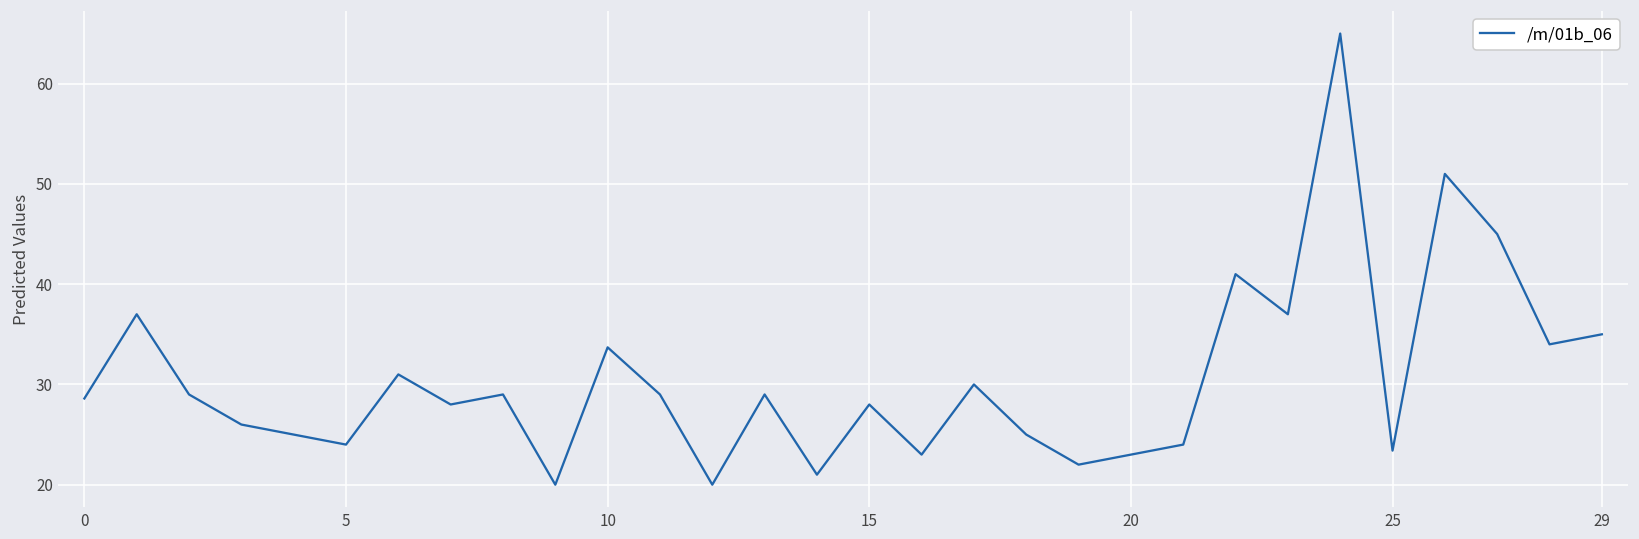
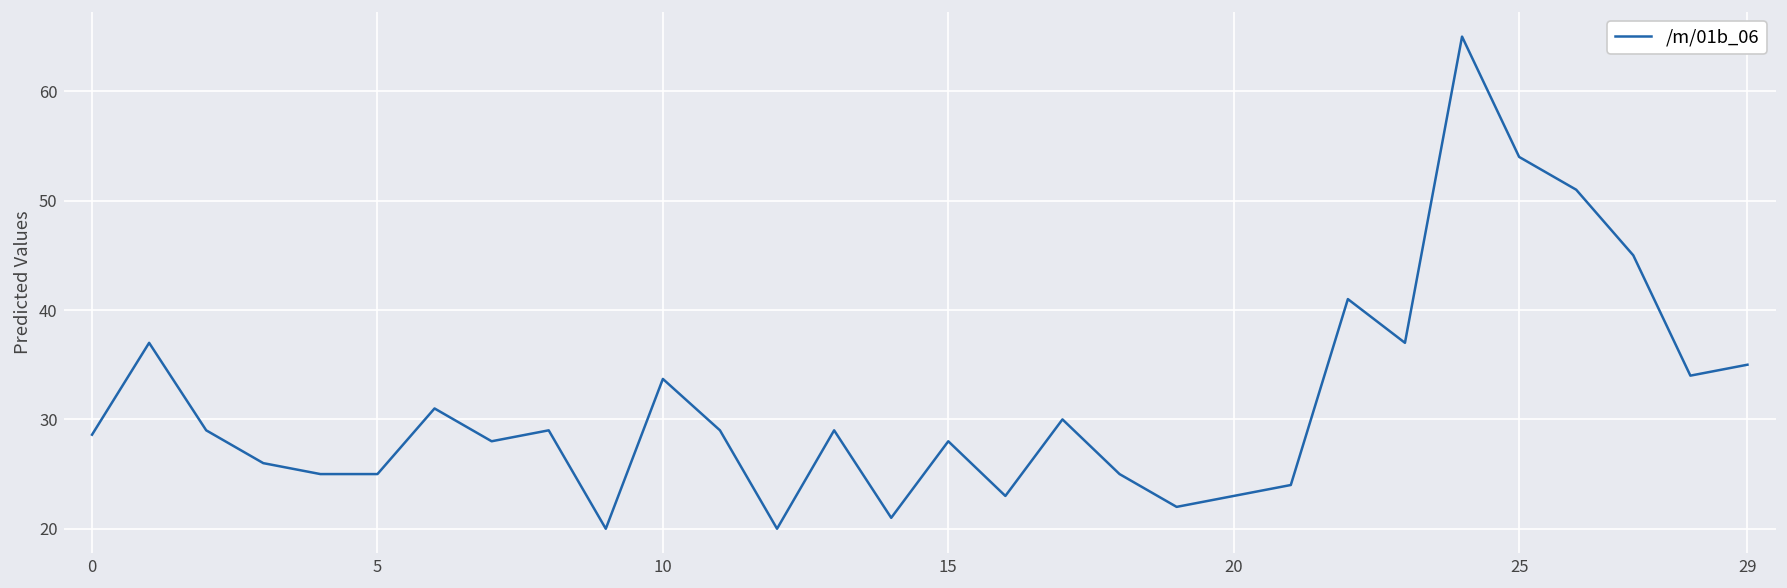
5: 24 -> 25
25: 23 -> 54
